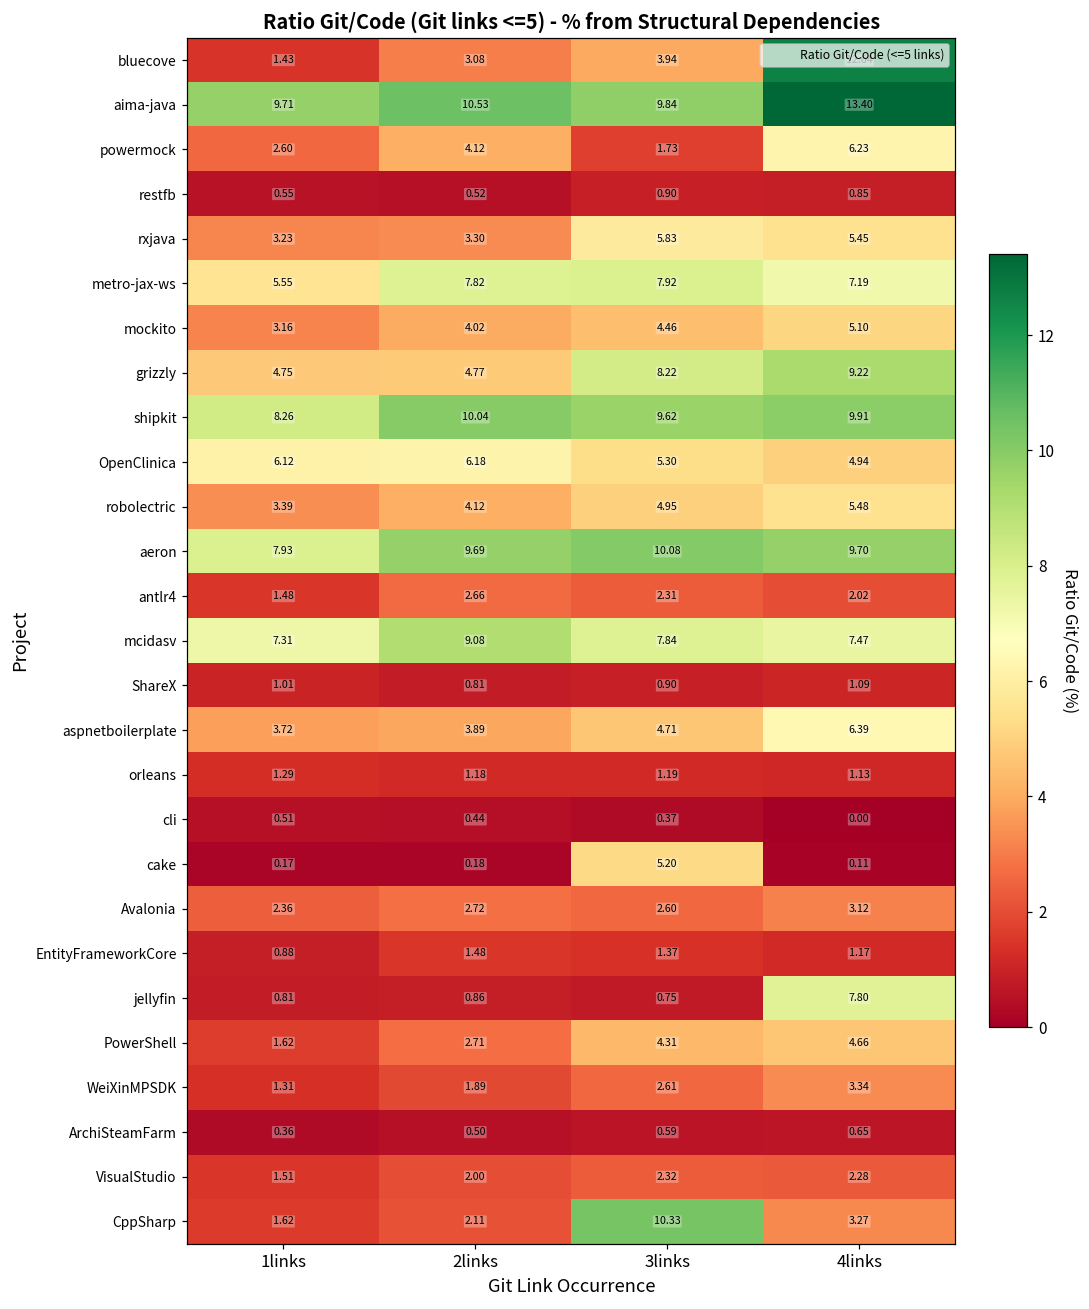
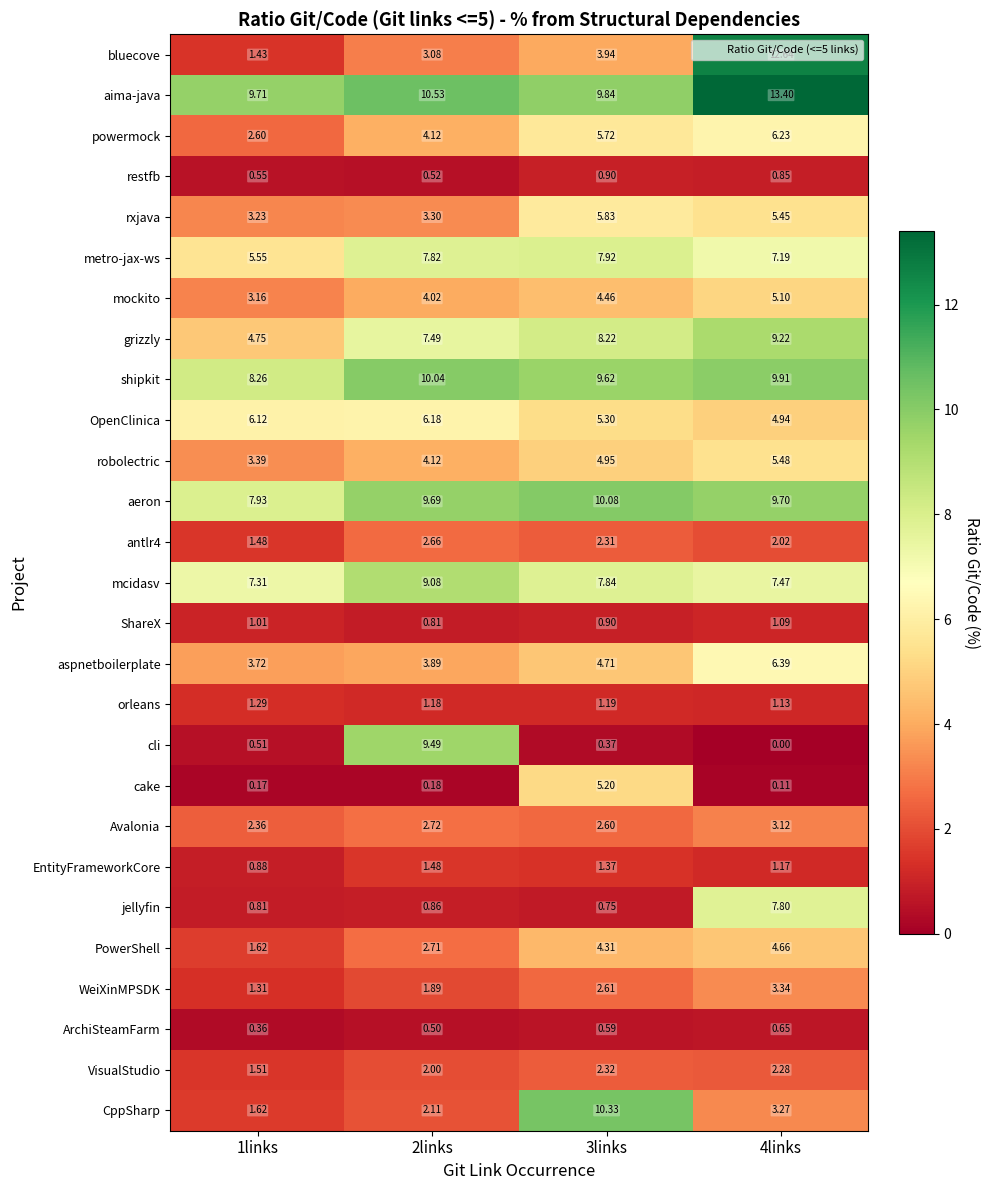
powermock, 3links: 1.73 -> 5.72
grizzly, 2links: 4.77 -> 7.49
cli, 2links: 0.44 -> 9.49
